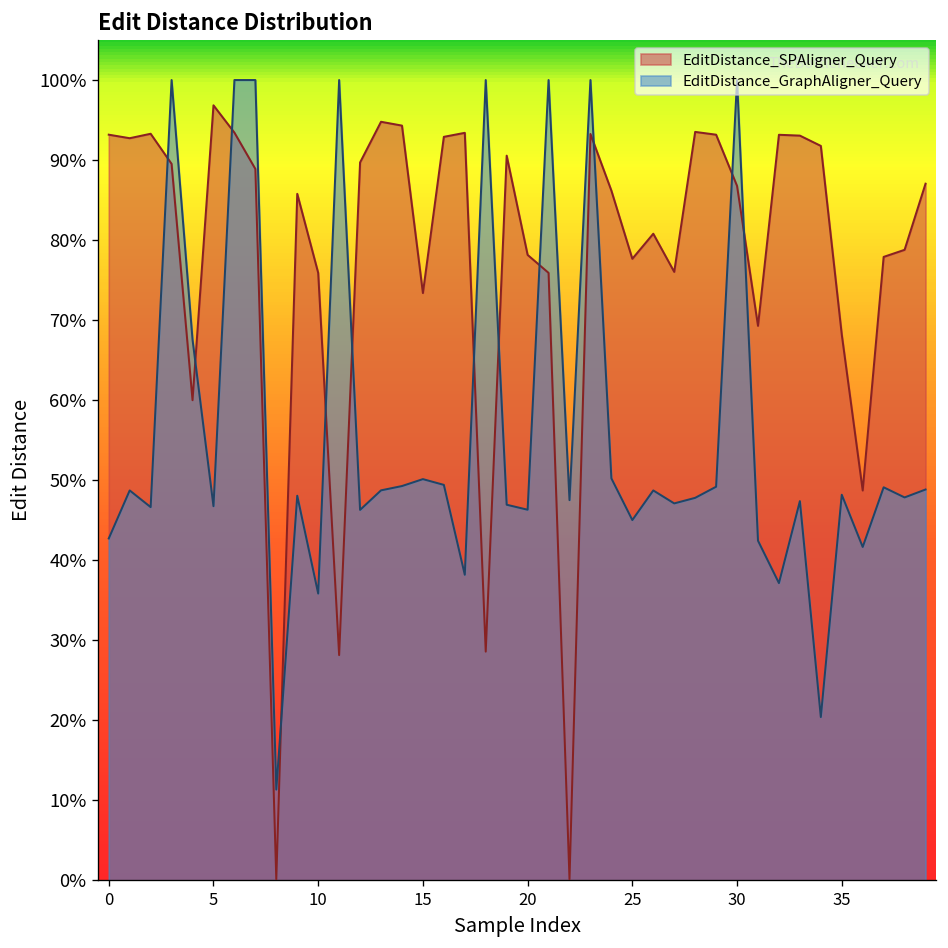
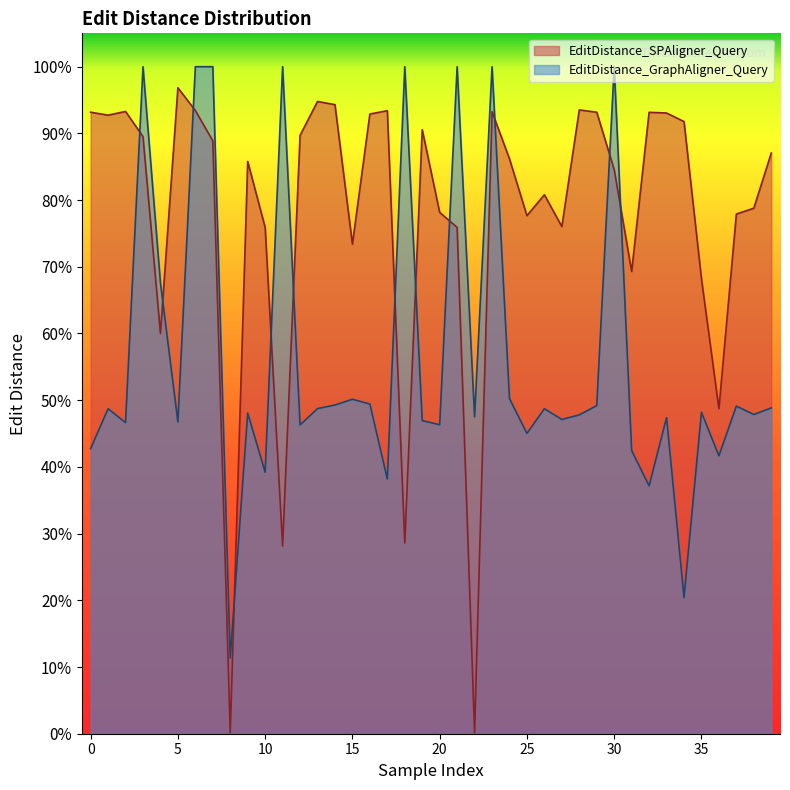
EditDistance_GraphAligner_Query, 10: 36% -> 39%
EditDistance_SPAligner_Query, 30: 87% -> 85%
